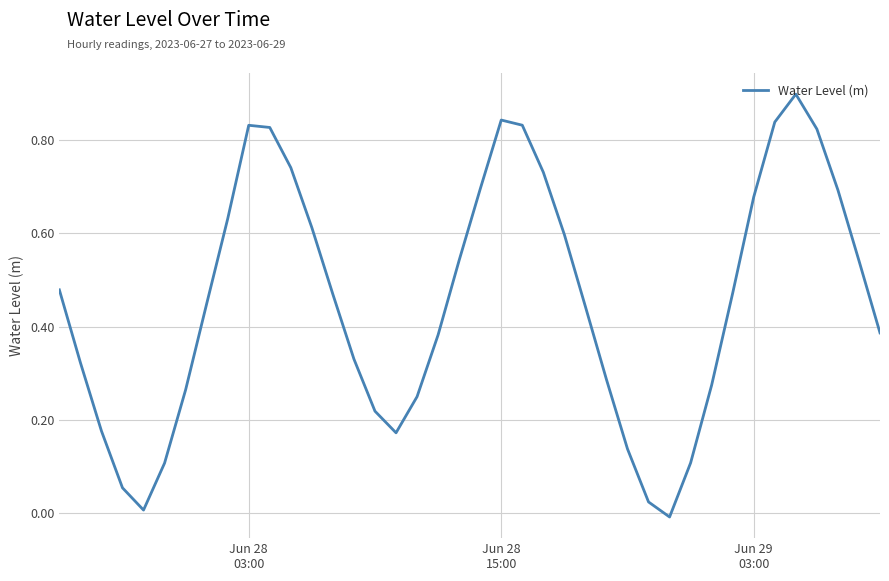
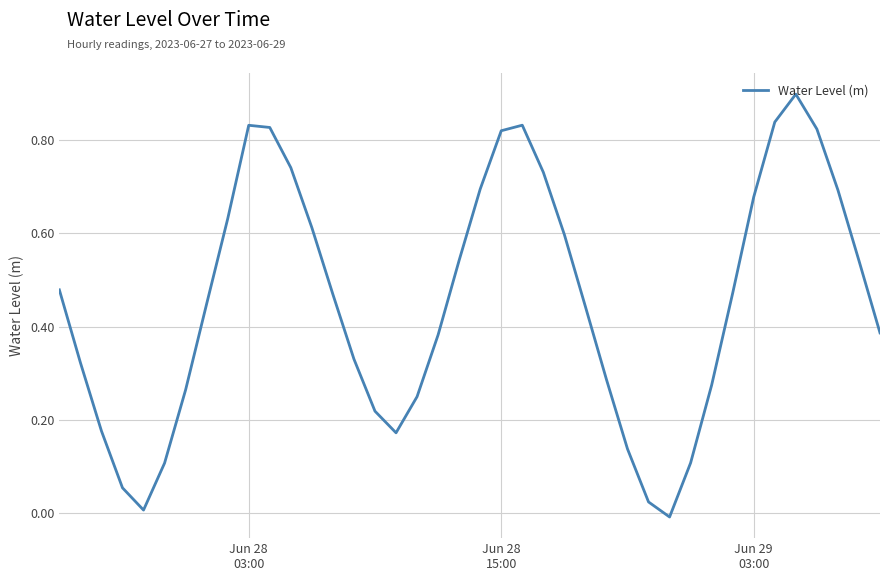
Jun 28 15:00: 0.84 -> 0.82
